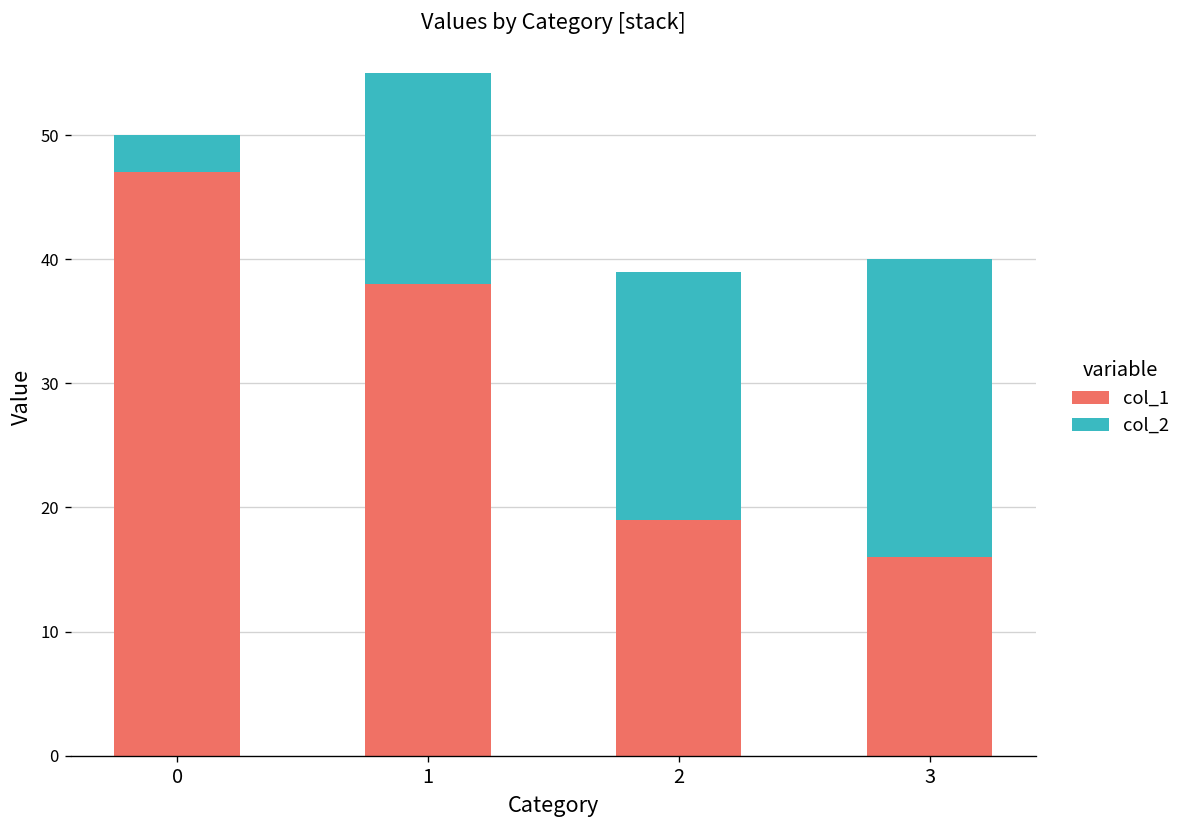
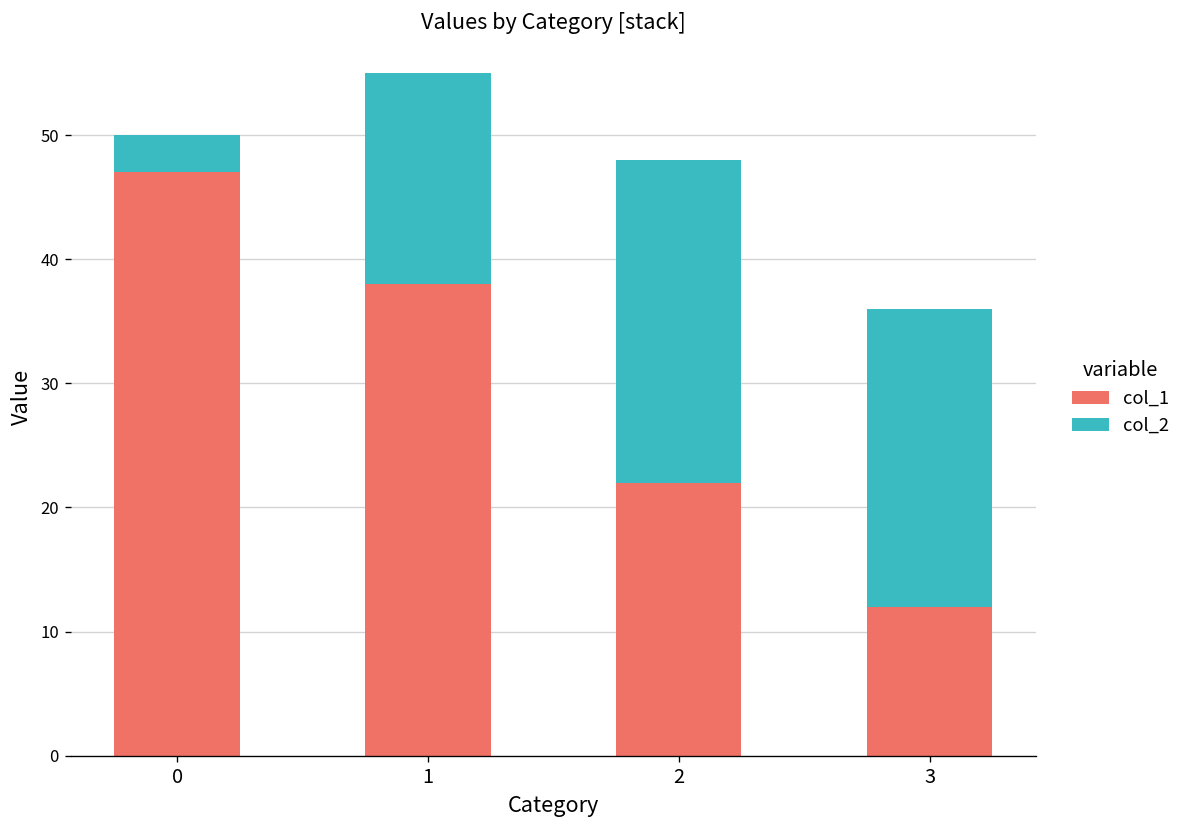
col_1, 2: 19 -> 22
col_2, 2: 20 -> 26
col_1, 3: 16 -> 12
